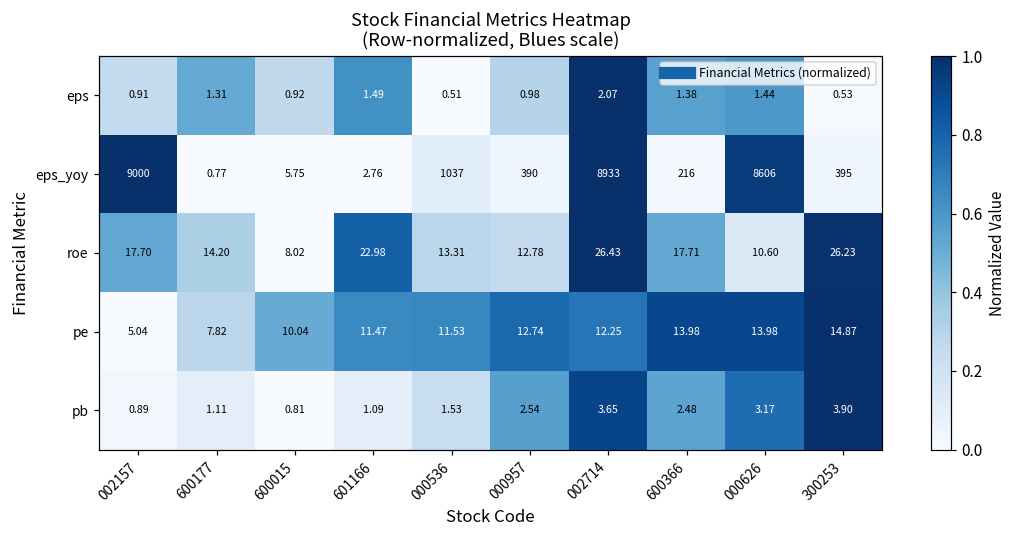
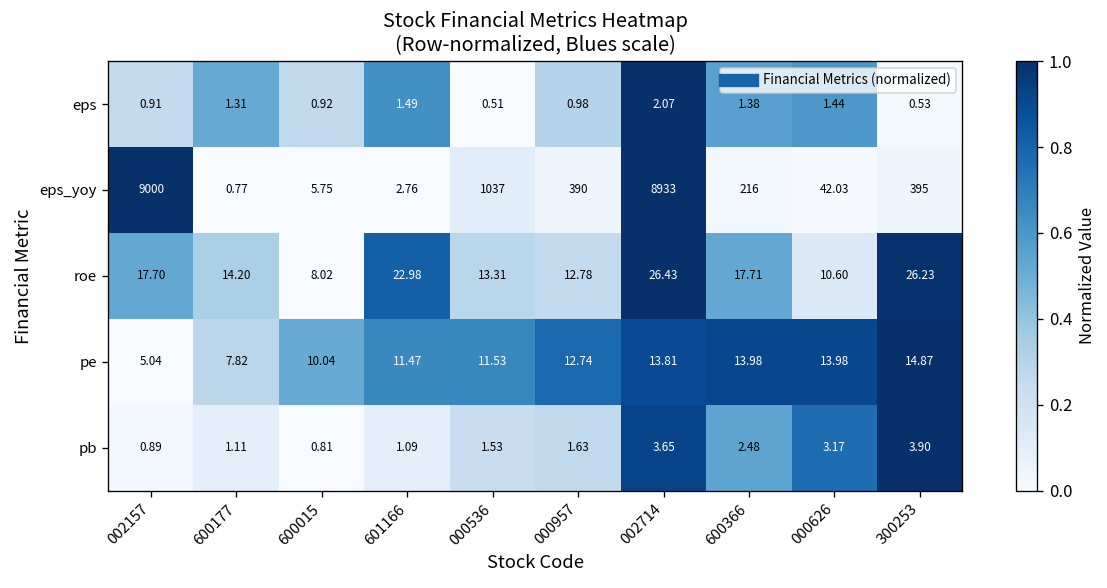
eps_yoy, 000626: 8606 -> 42.03
pe, 002714: 12.25 -> 13.81
pb, 000957: 2.54 -> 1.63
